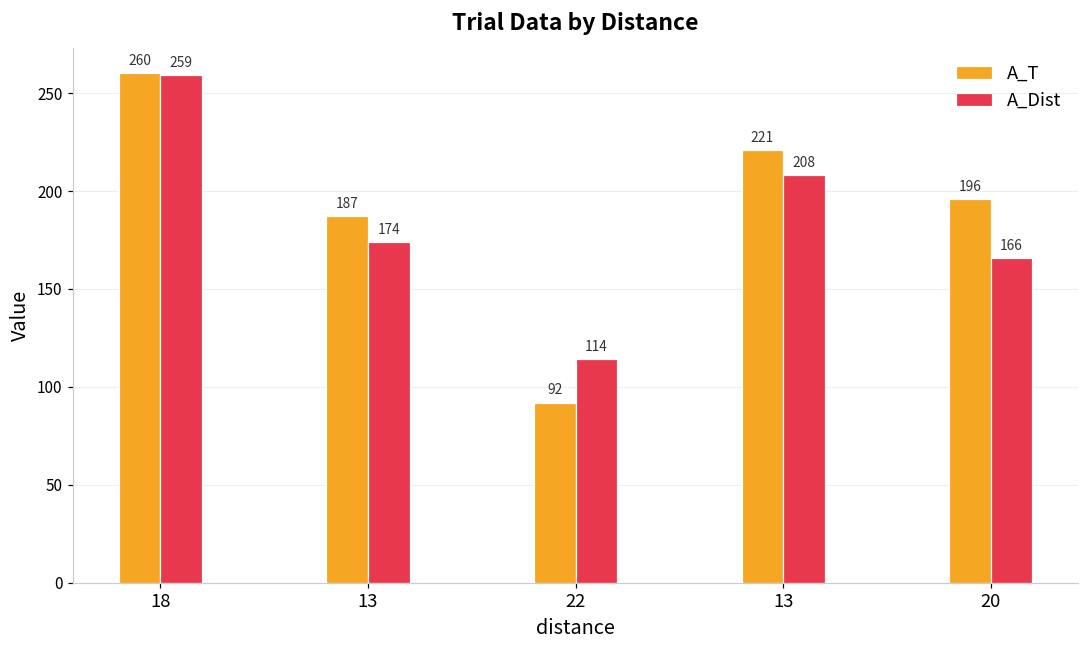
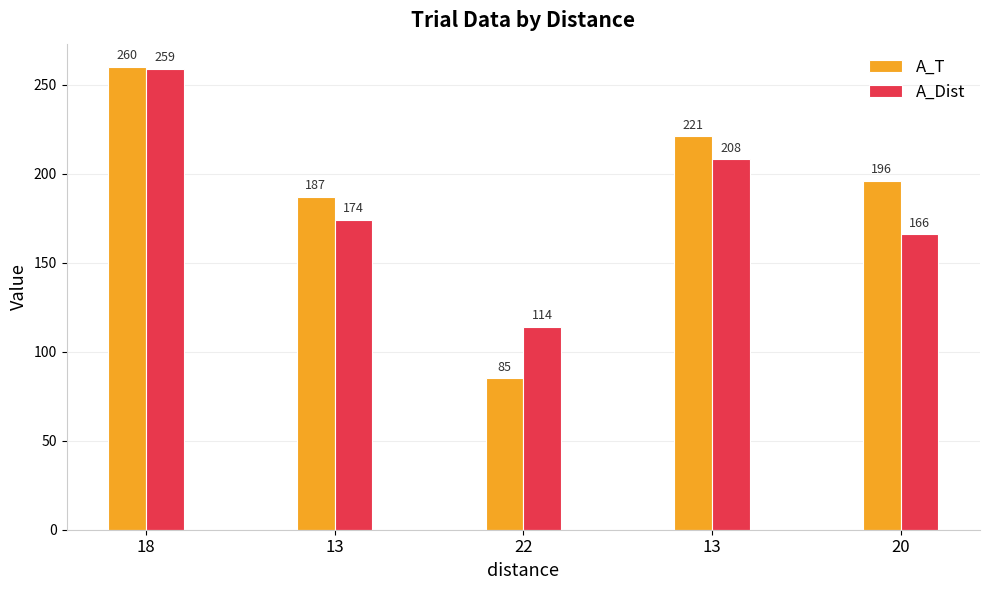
A_T, 22: 92 -> 85
